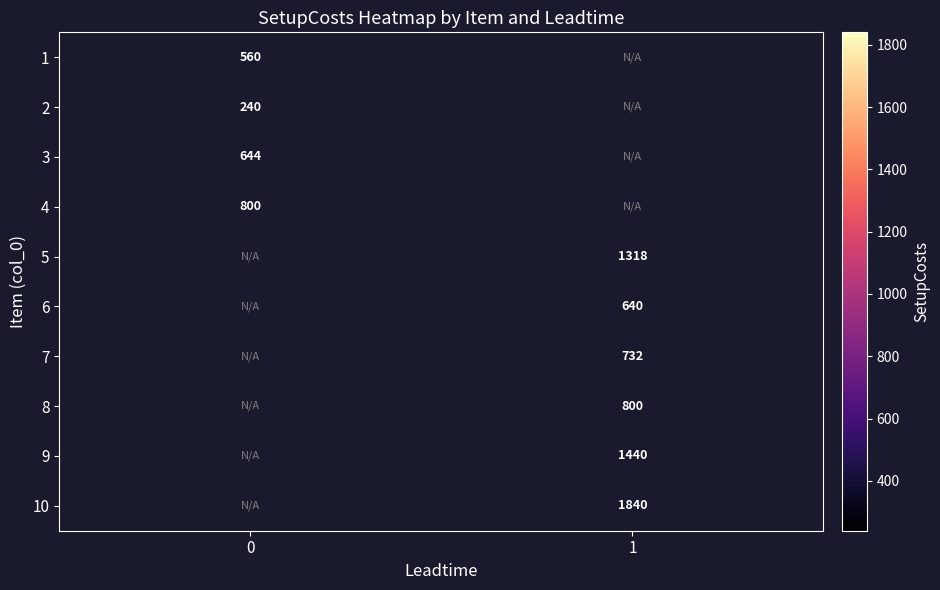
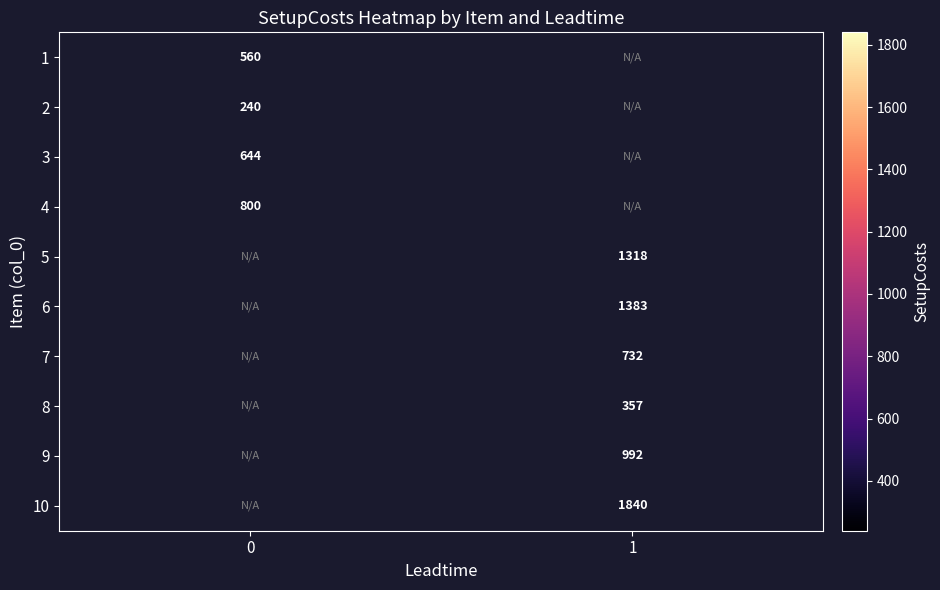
6, 1: 640 -> 1383
8, 1: 800 -> 357
9, 1: 1440 -> 992
